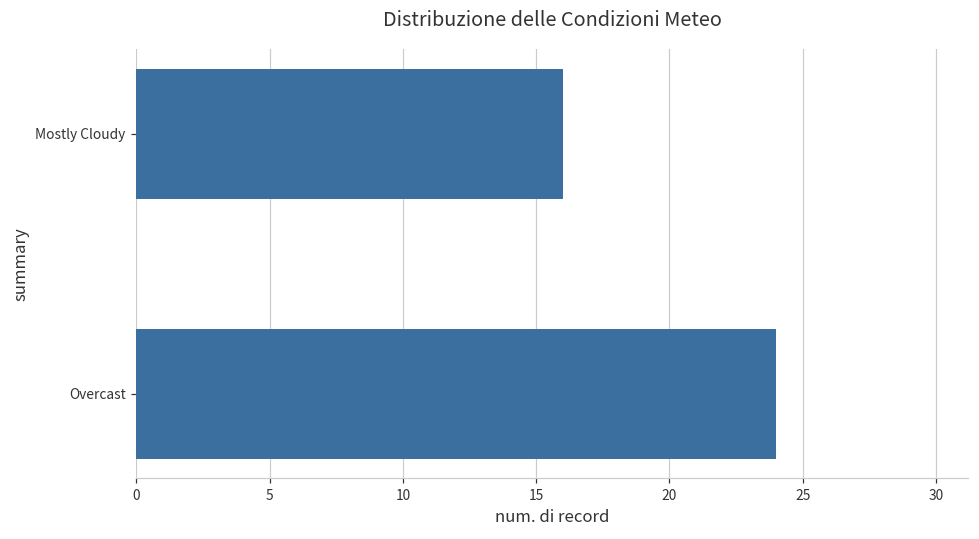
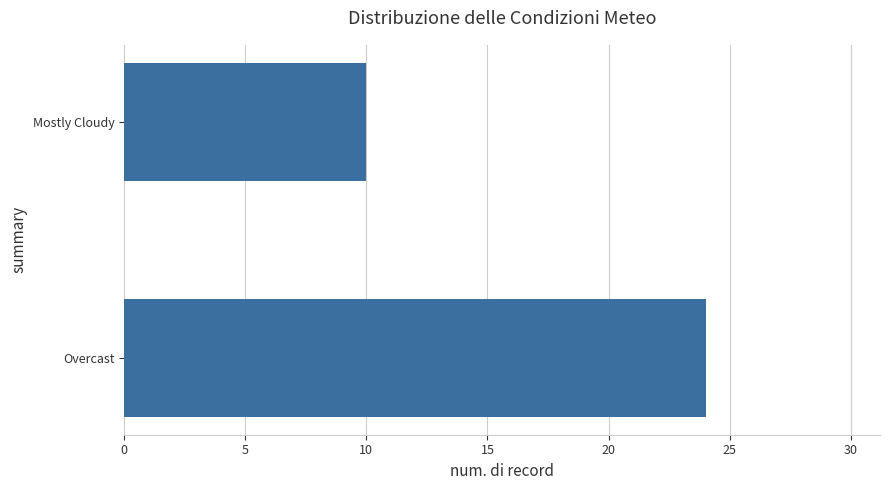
Mostly Cloudy: 16 -> 10
